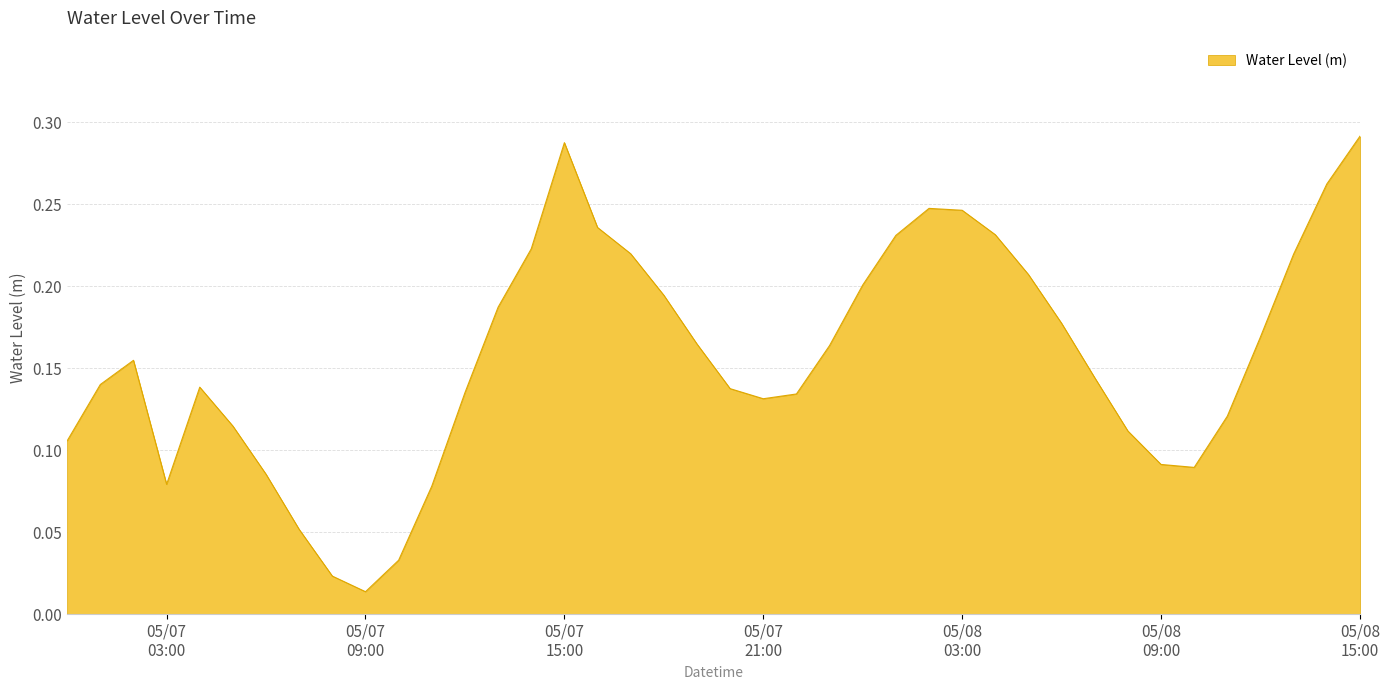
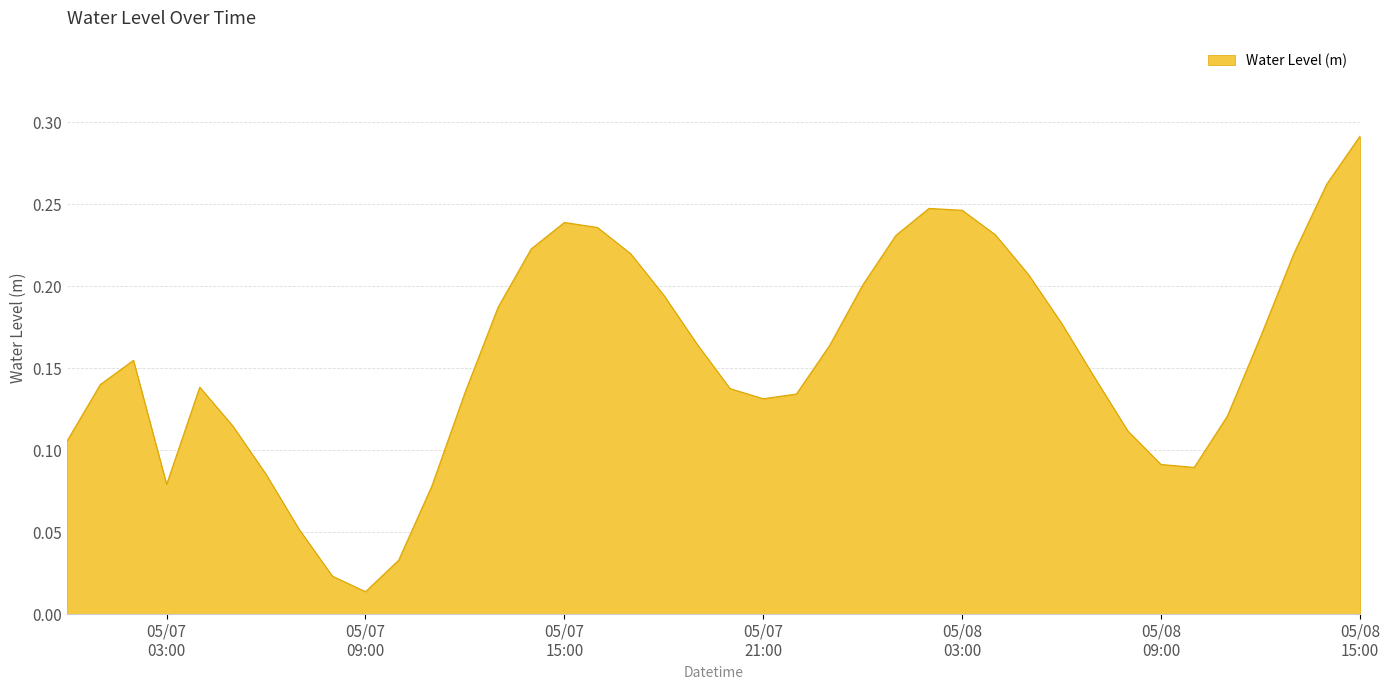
05/07 15:00: 0.288 -> 0.239
